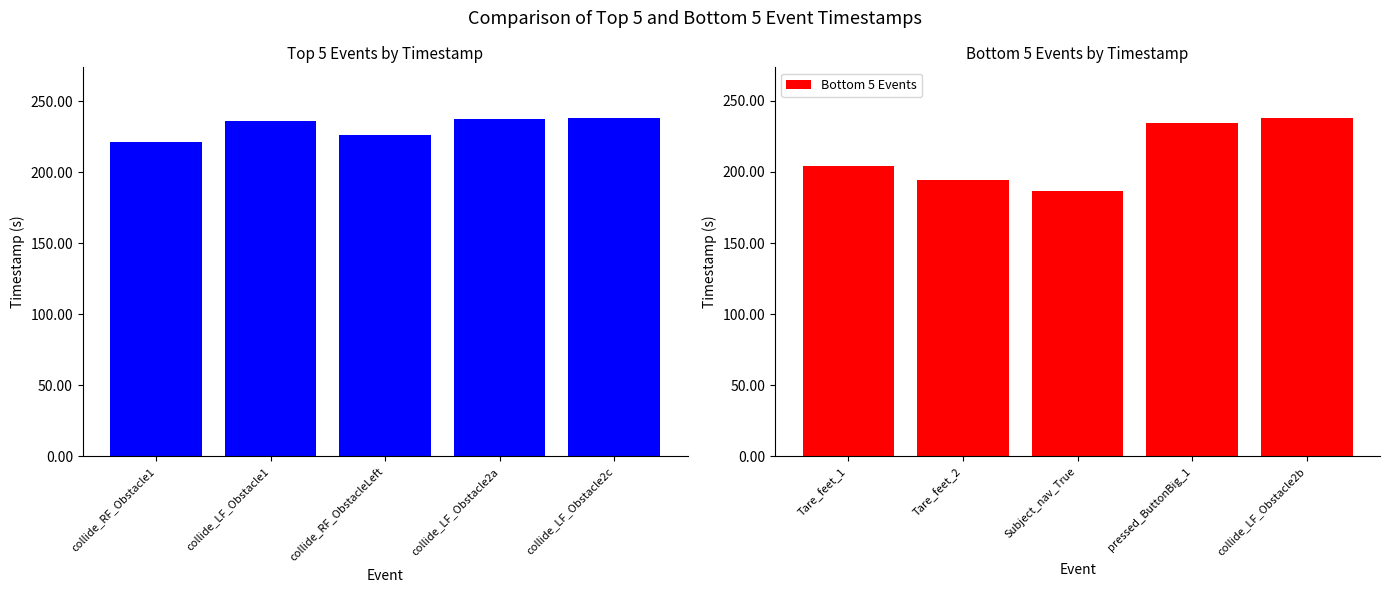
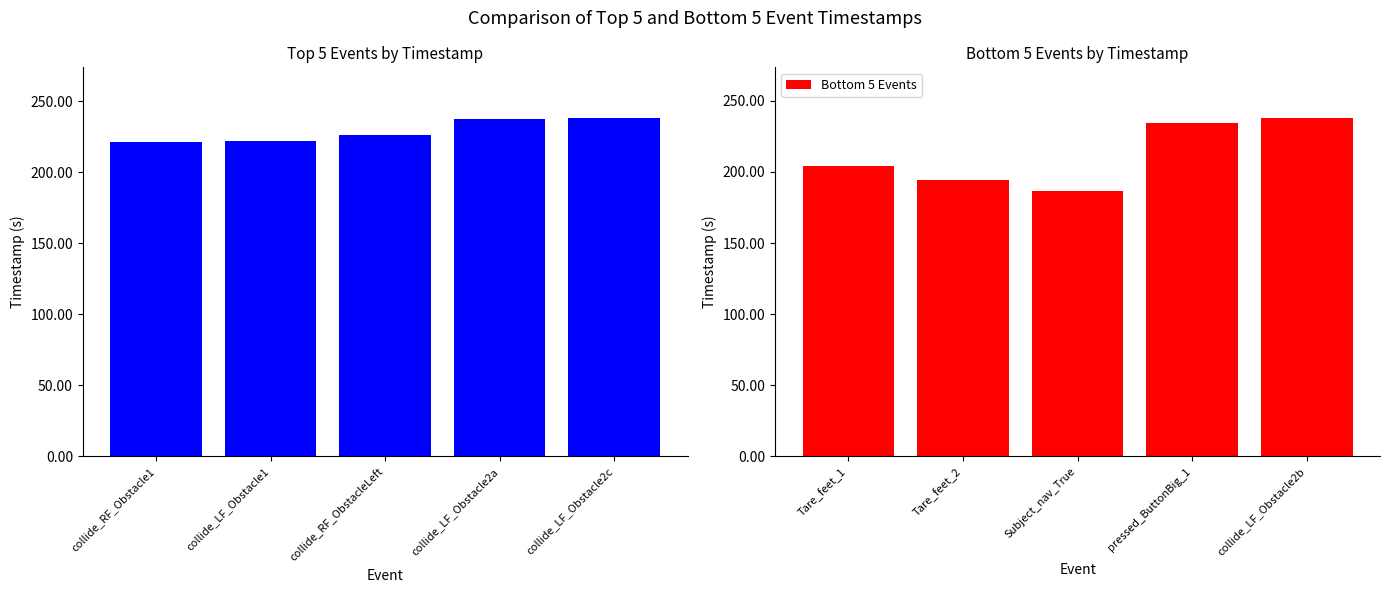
Top 5 Events by Timestamp, collide_LF_Obstacle1: 236 -> 222
